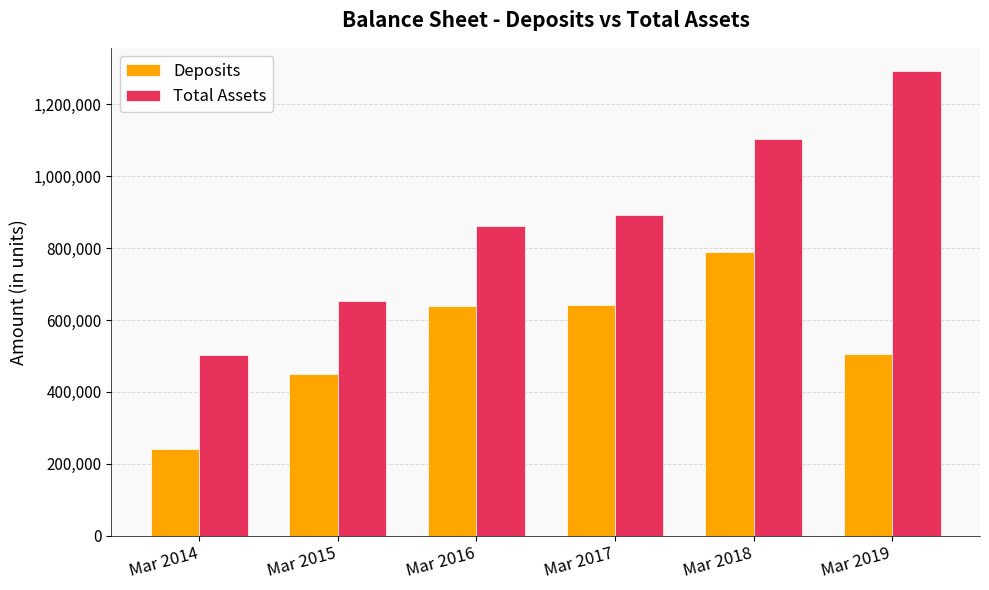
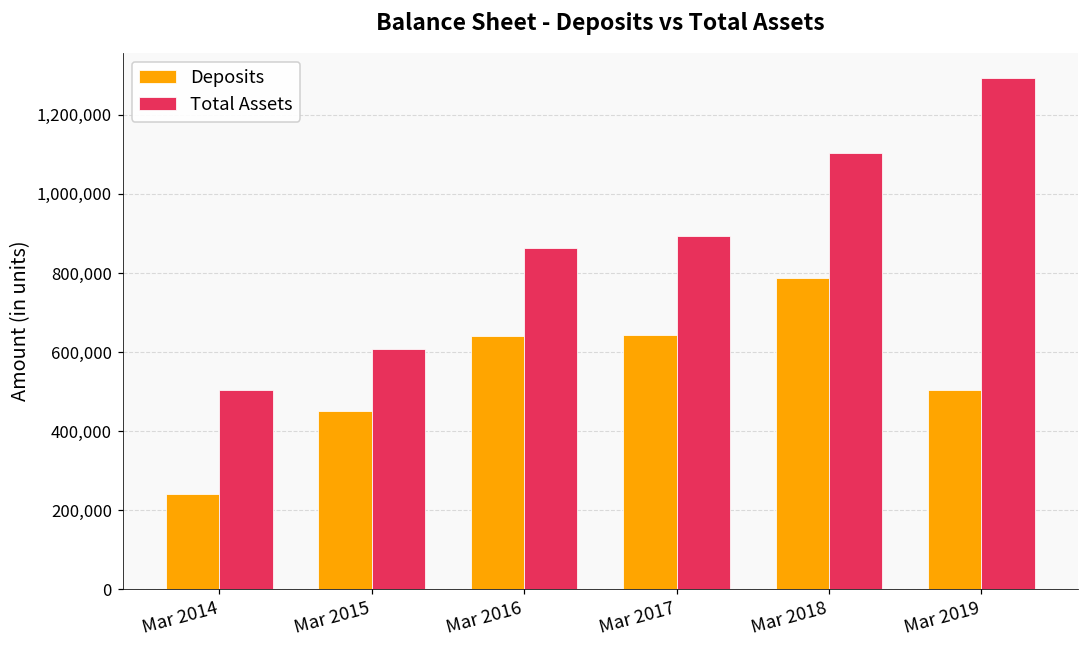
Total Assets, Mar 2015: 650,000 -> 610,000
